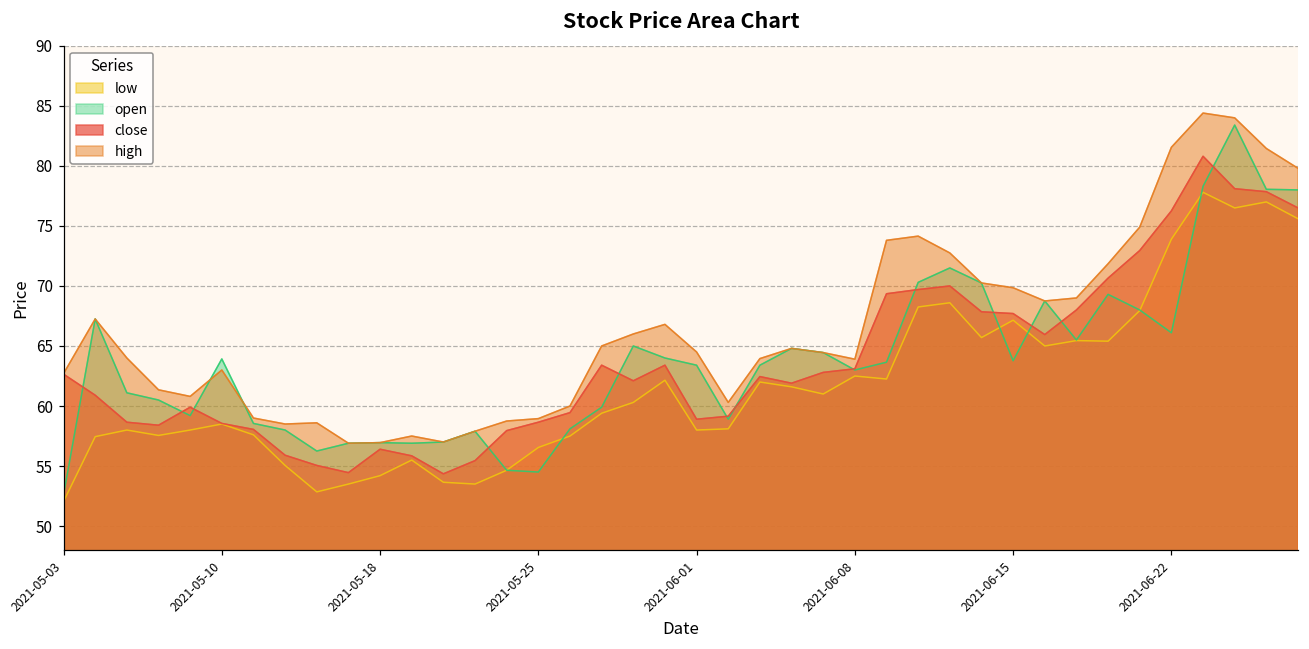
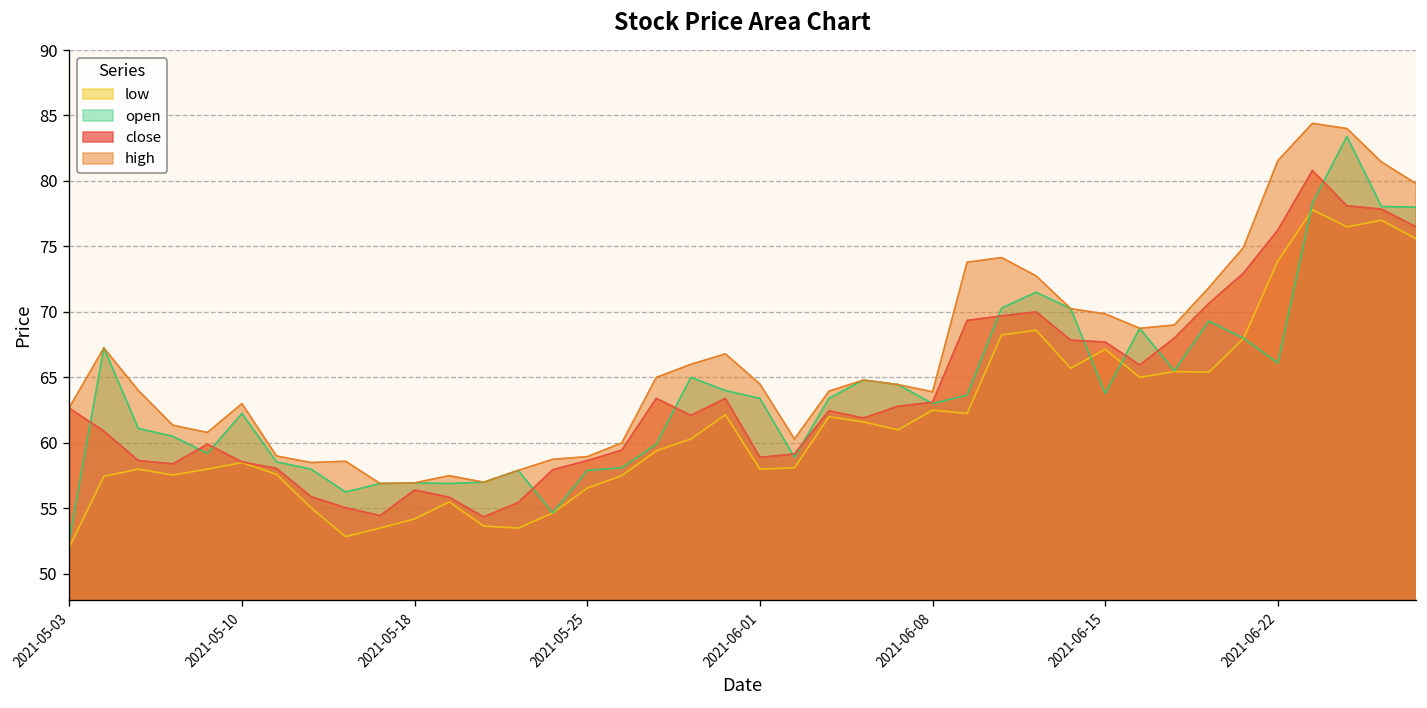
open, 2021-05-10: 63.9 -> 62.3
open, 2021-05-25: 54.5 -> 57.9
